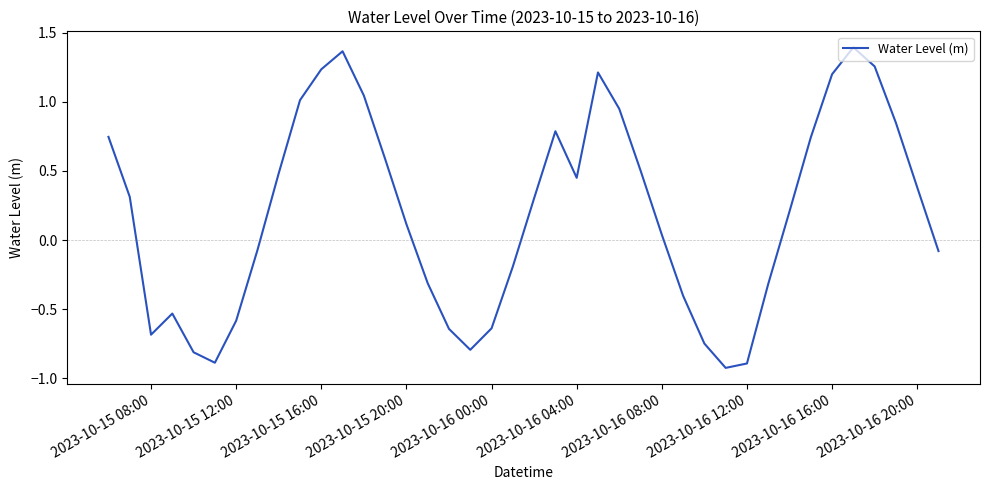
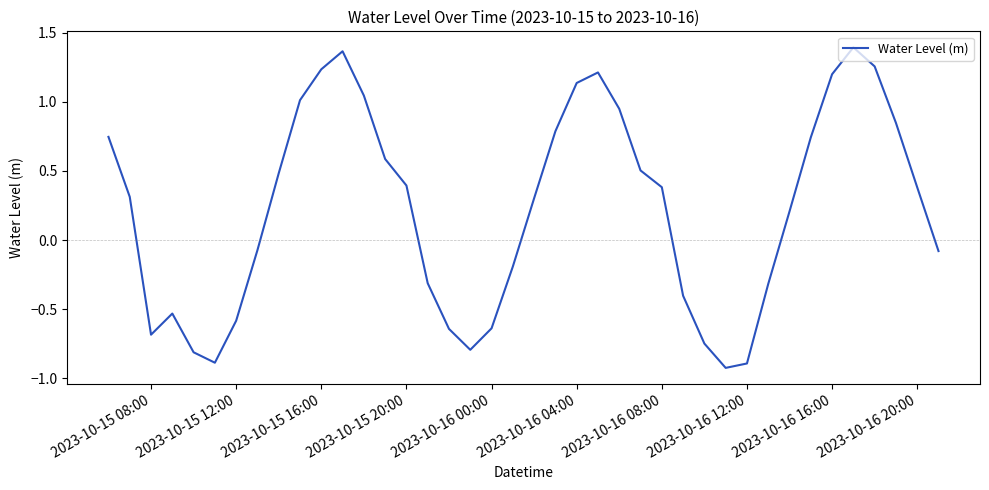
2023-10-15 20:00: 0.12 -> 0.39
2023-10-16 04:00: 0.45 -> 1.14
2023-10-16 08:00: 0.04 -> 0.38
